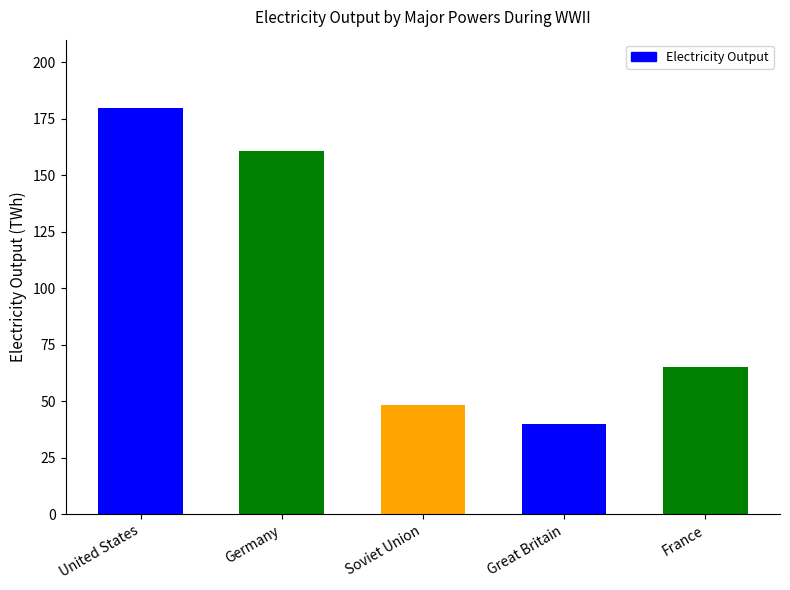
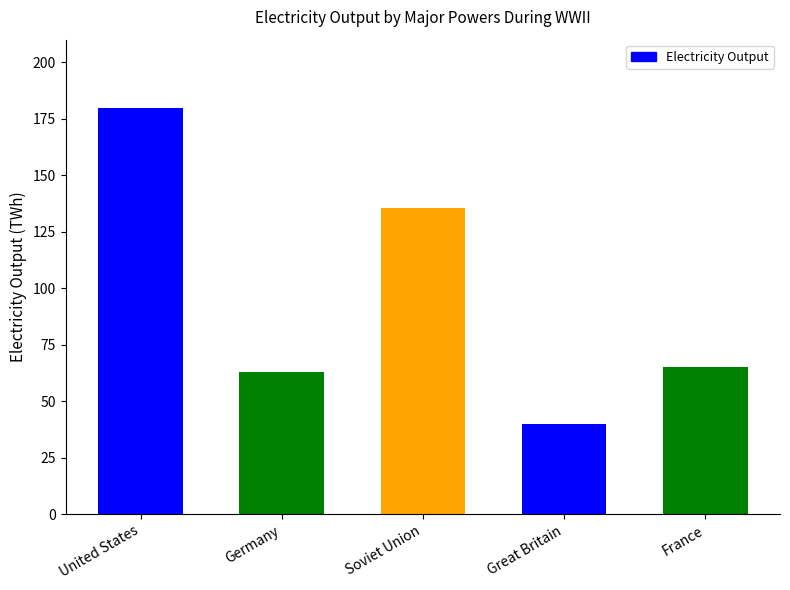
Germany: 161 -> 63
Soviet Union: 48 -> 136
